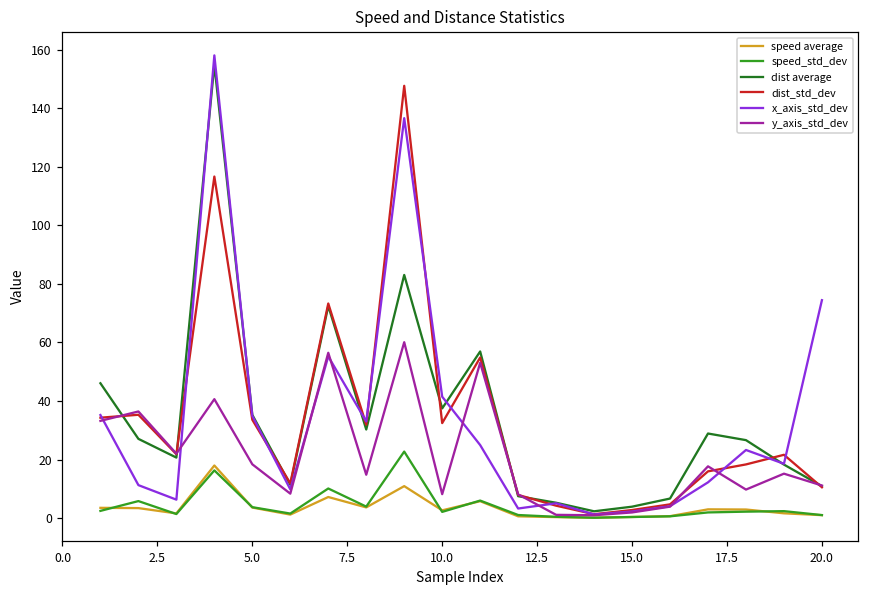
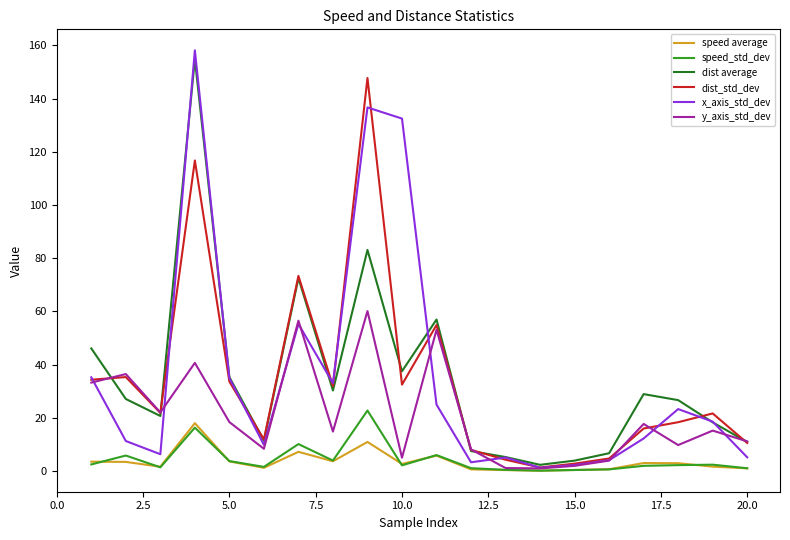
x_axis_std_dev, 10.0: 41 -> 132
y_axis_std_dev, 10.0: 8 -> 5
x_axis_std_dev, 20.0: 74 -> 5
